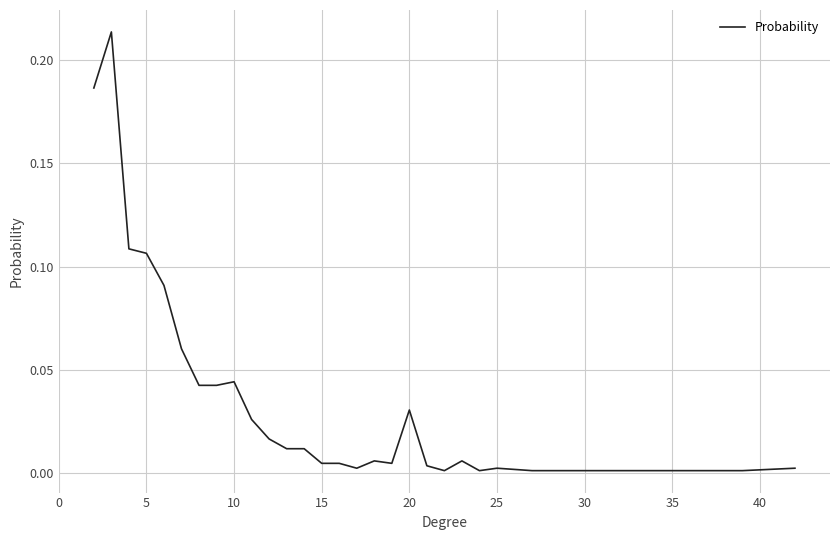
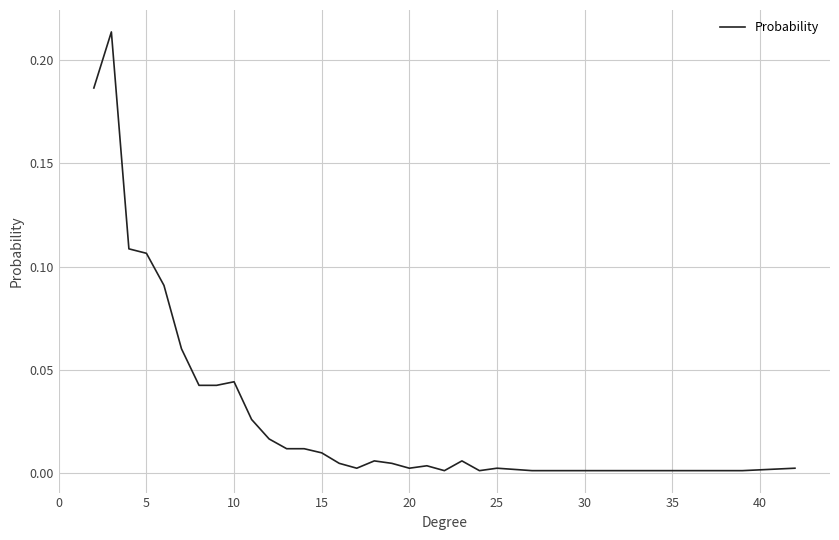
15: 0.005 -> 0.010
20: 0.031 -> 0.002
